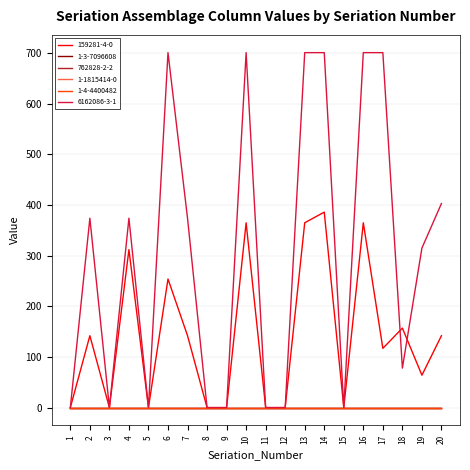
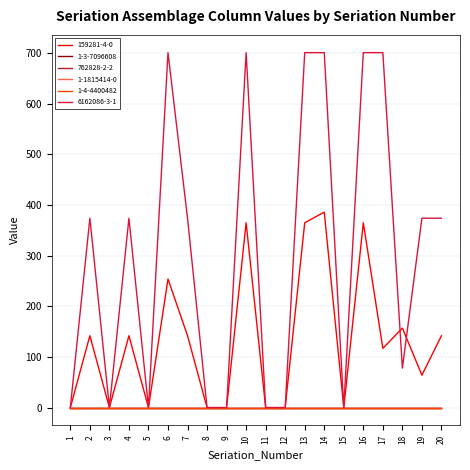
159281-4-0, 4: 310 -> 140
6162086-3-1, 19: 320 -> 370
6162086-3-1, 20: 400 -> 370
